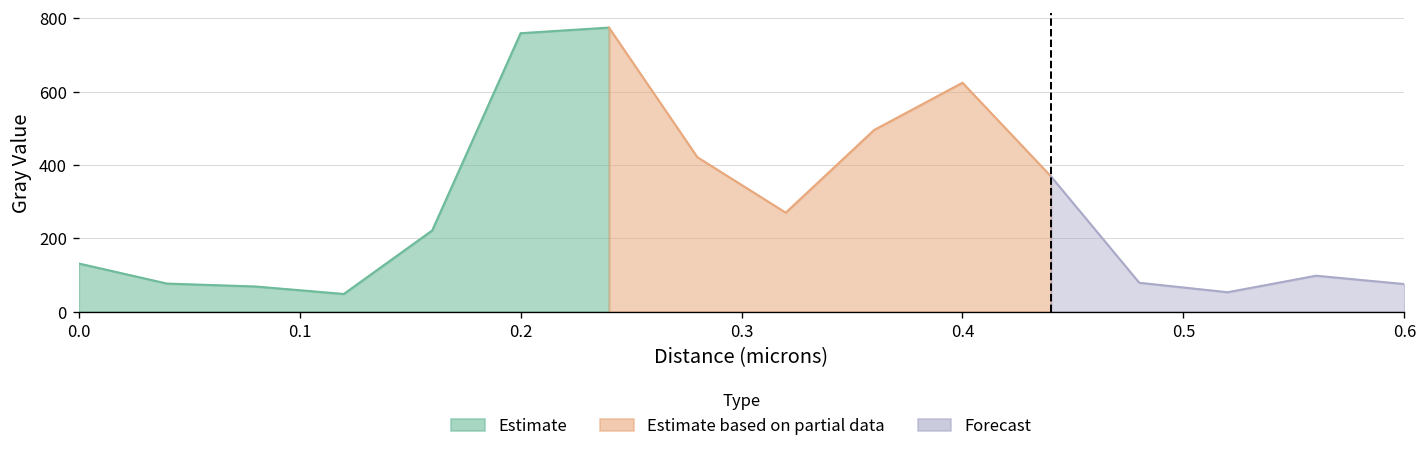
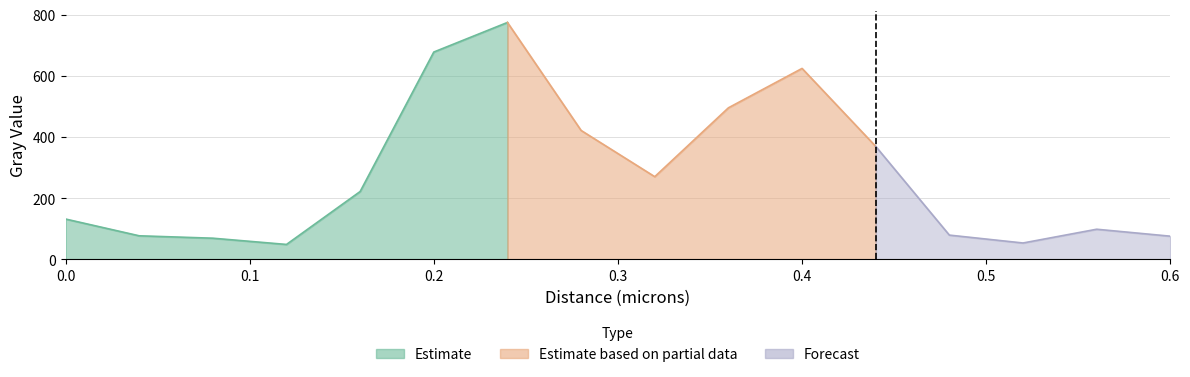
Estimate, 0.2: 760 -> 680
